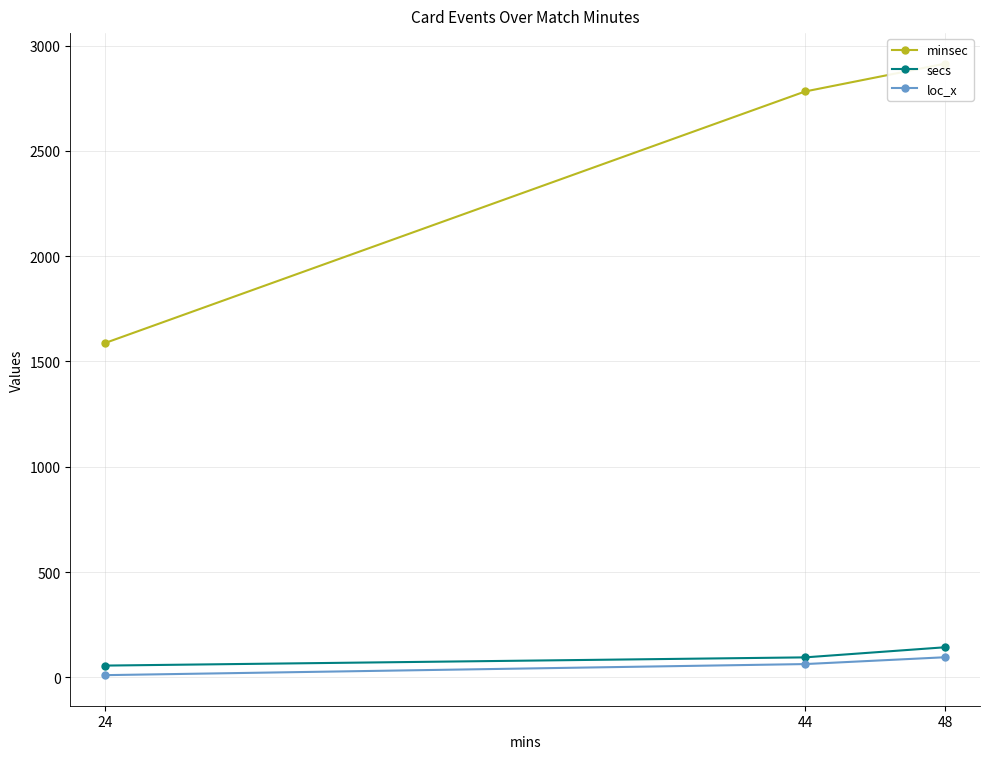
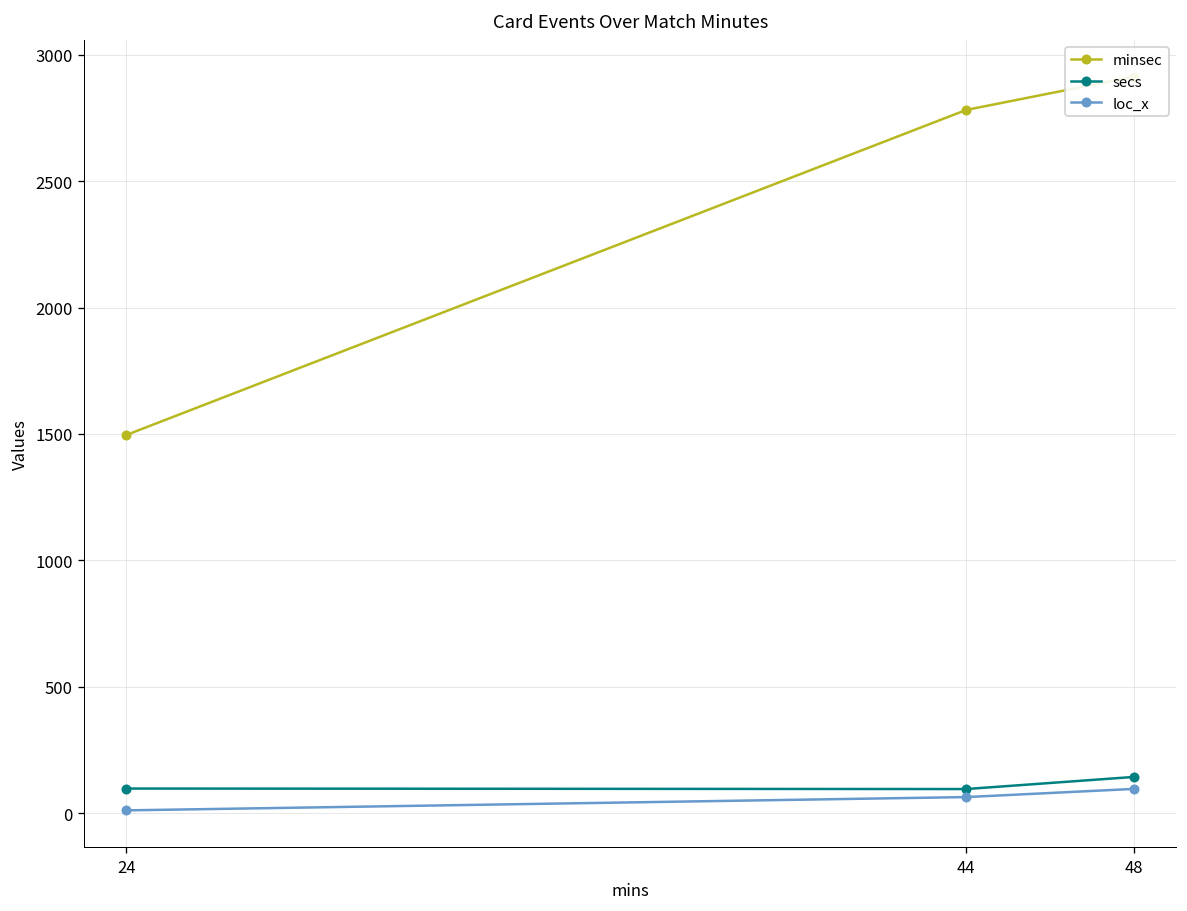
minsec, 24: 1590 -> 1500
secs, 24: 60 -> 100
